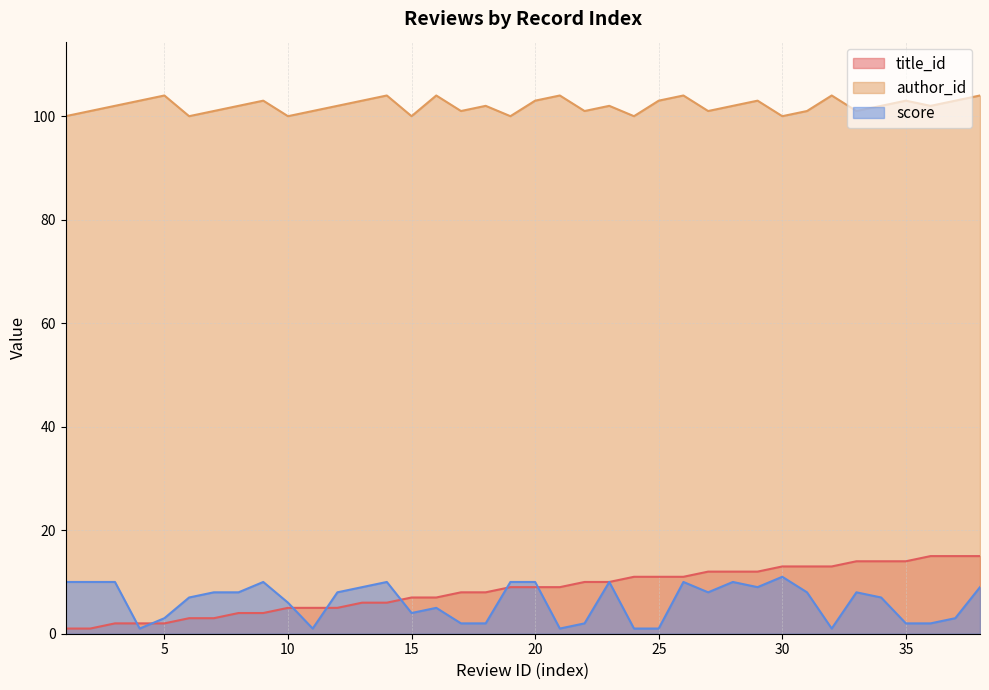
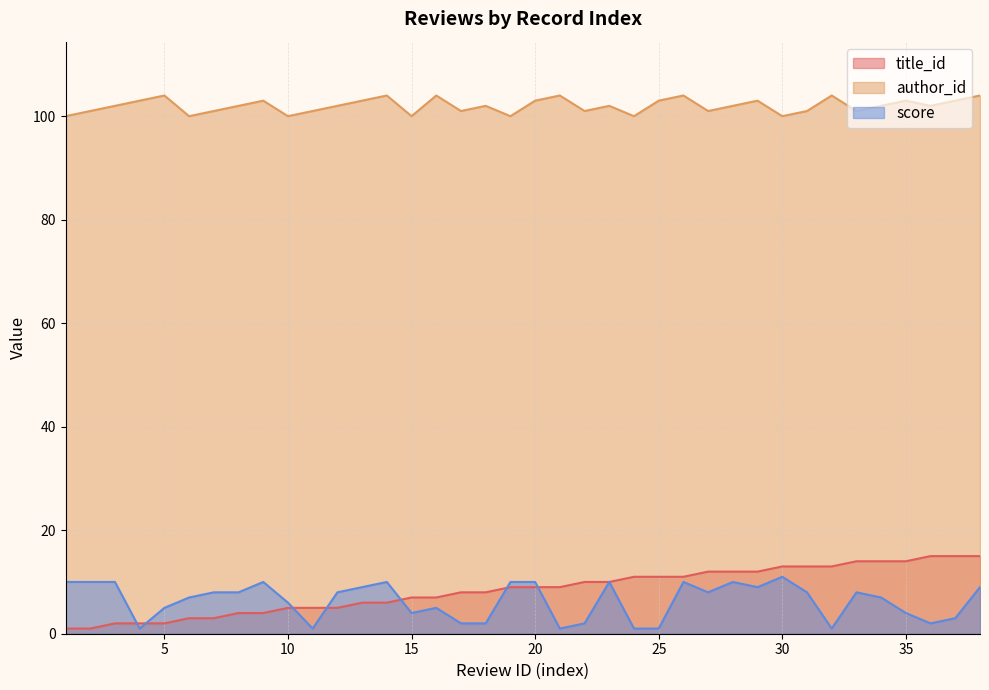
score, 5: 3 -> 5
score, 35: 2 -> 4
